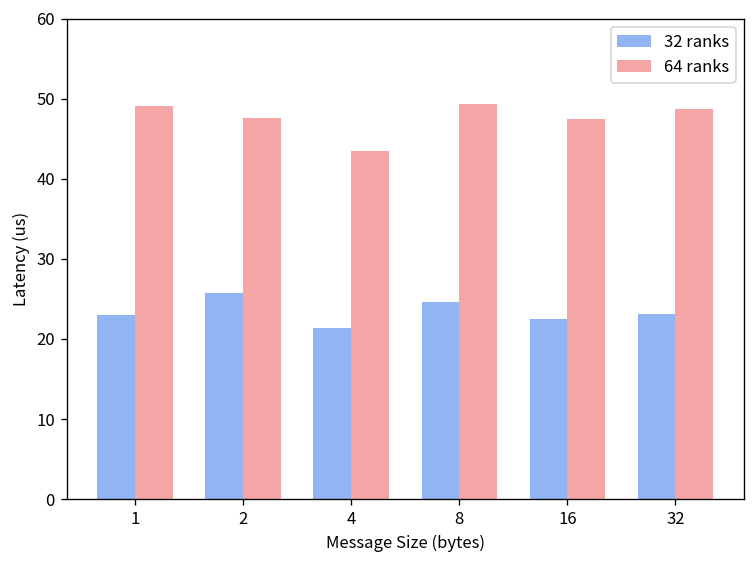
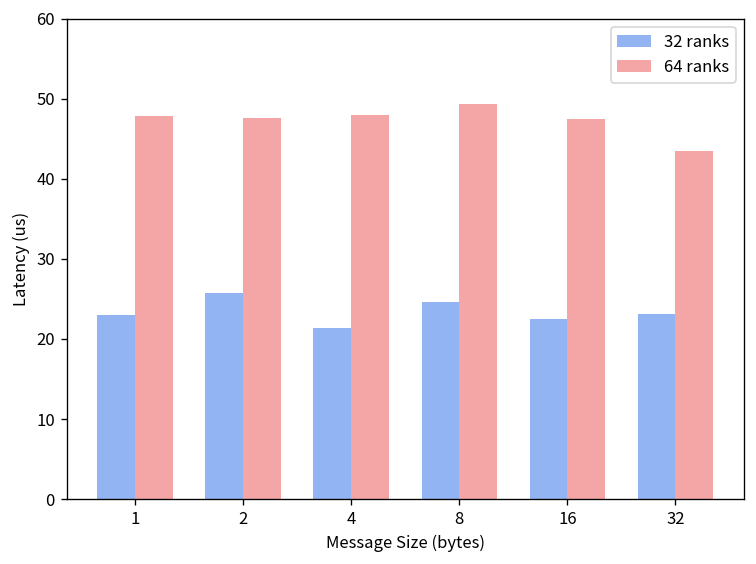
64 ranks, 1: 49 -> 48
64 ranks, 4: 43 -> 48
64 ranks, 32: 49 -> 44
